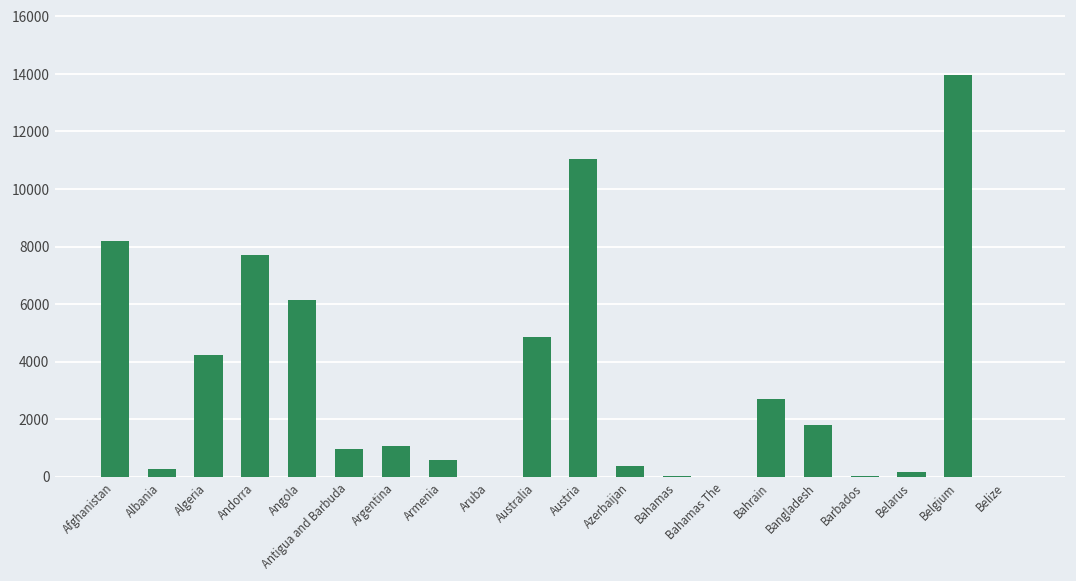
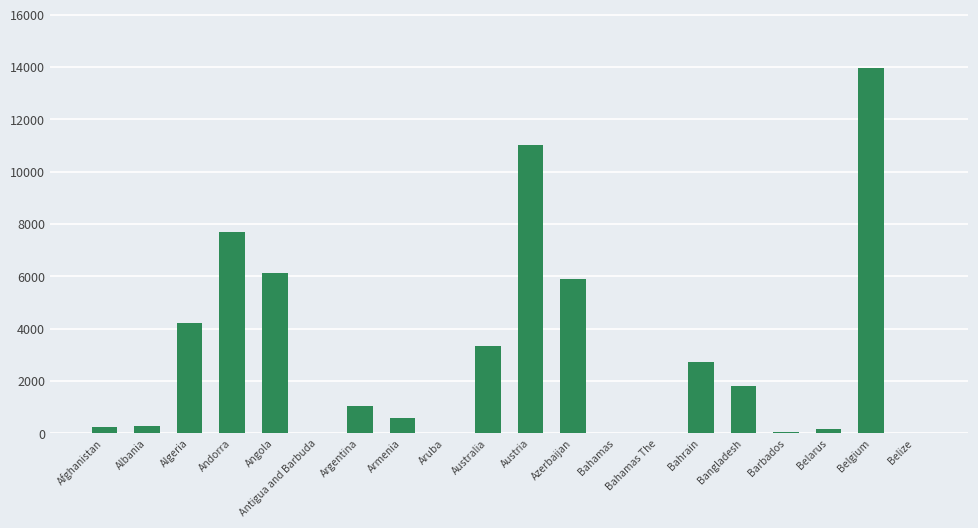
Afghanistan: 8200 -> 200
Antigua and Barbuda: 1000 -> 0
Australia: 4900 -> 3300
Azerbaijan: 400 -> 5900
